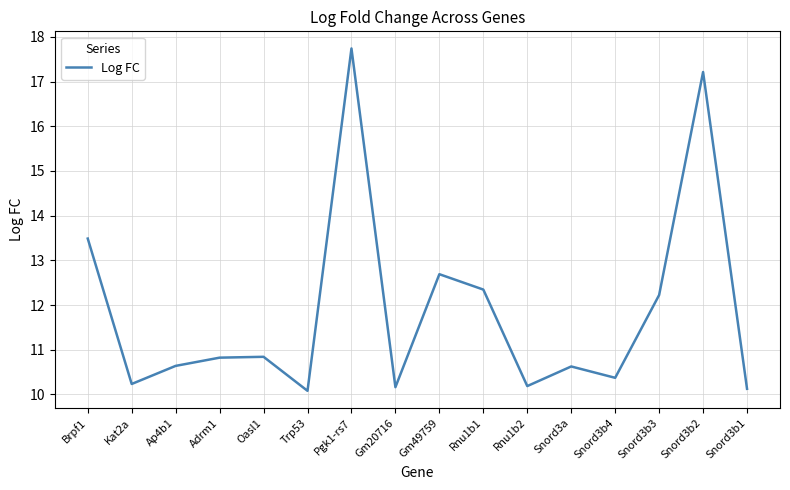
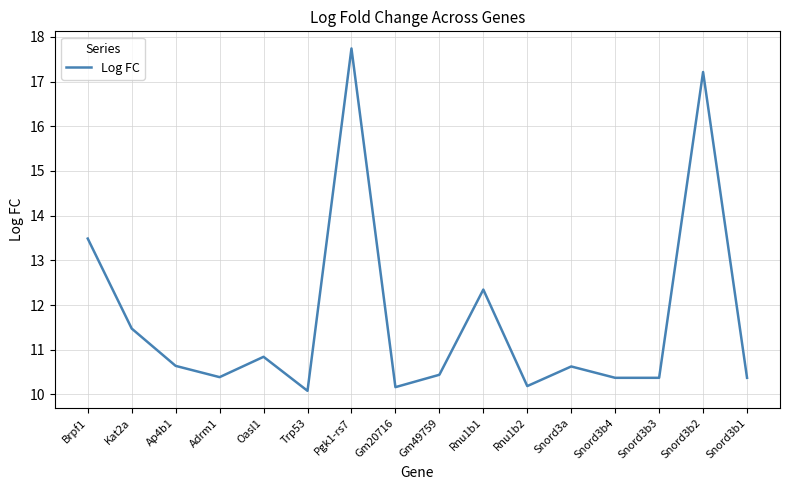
Kat2a: 10.2 -> 11.5
Adrm1: 10.8 -> 10.4
Gm49759: 12.7 -> 10.4
Snord3b3: 12.2 -> 10.4
Snord3b1: 10.1 -> 10.4
